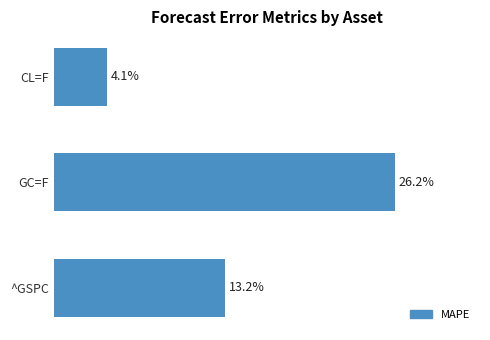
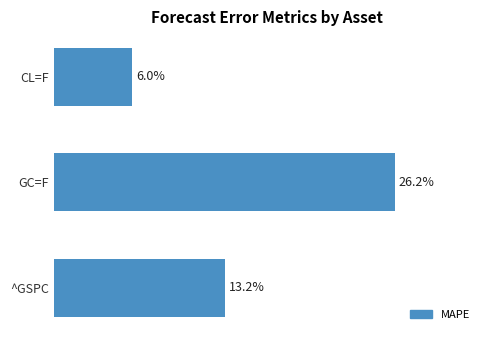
CL=F: 4.1% -> 6.0%
